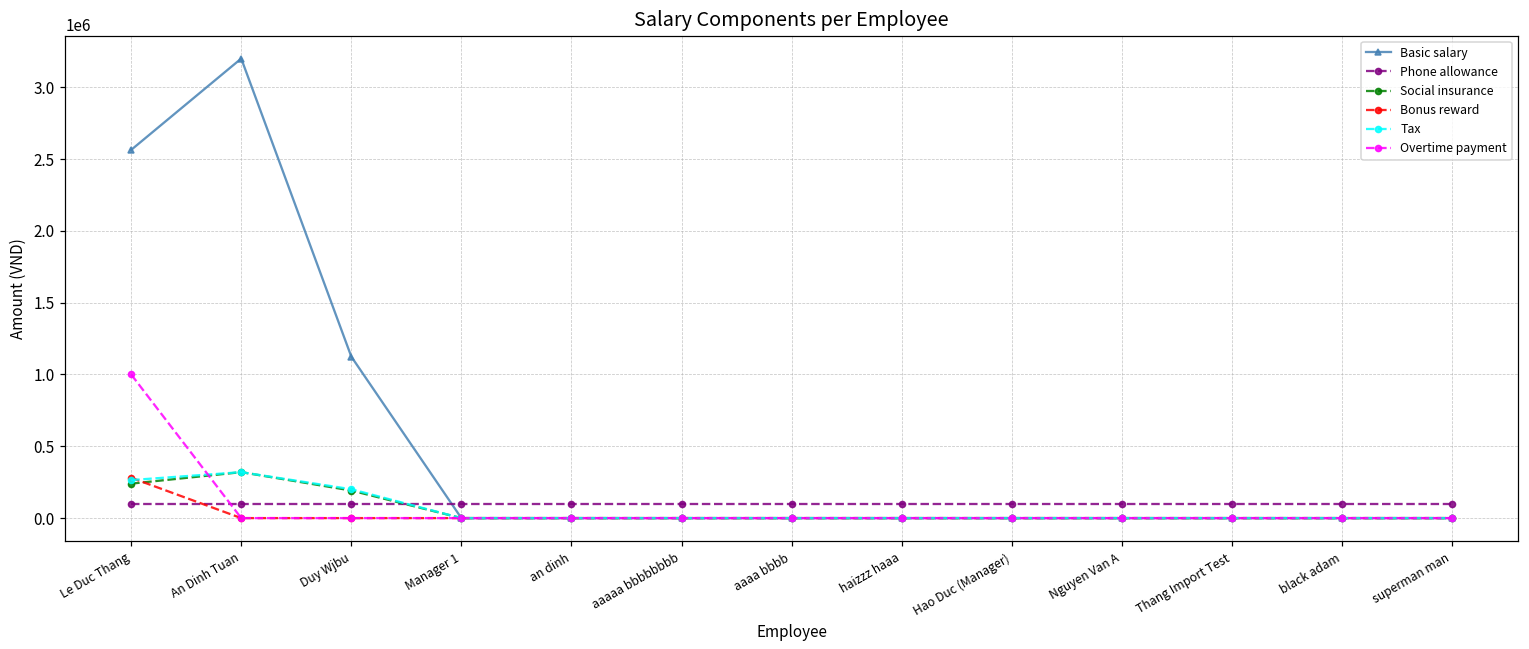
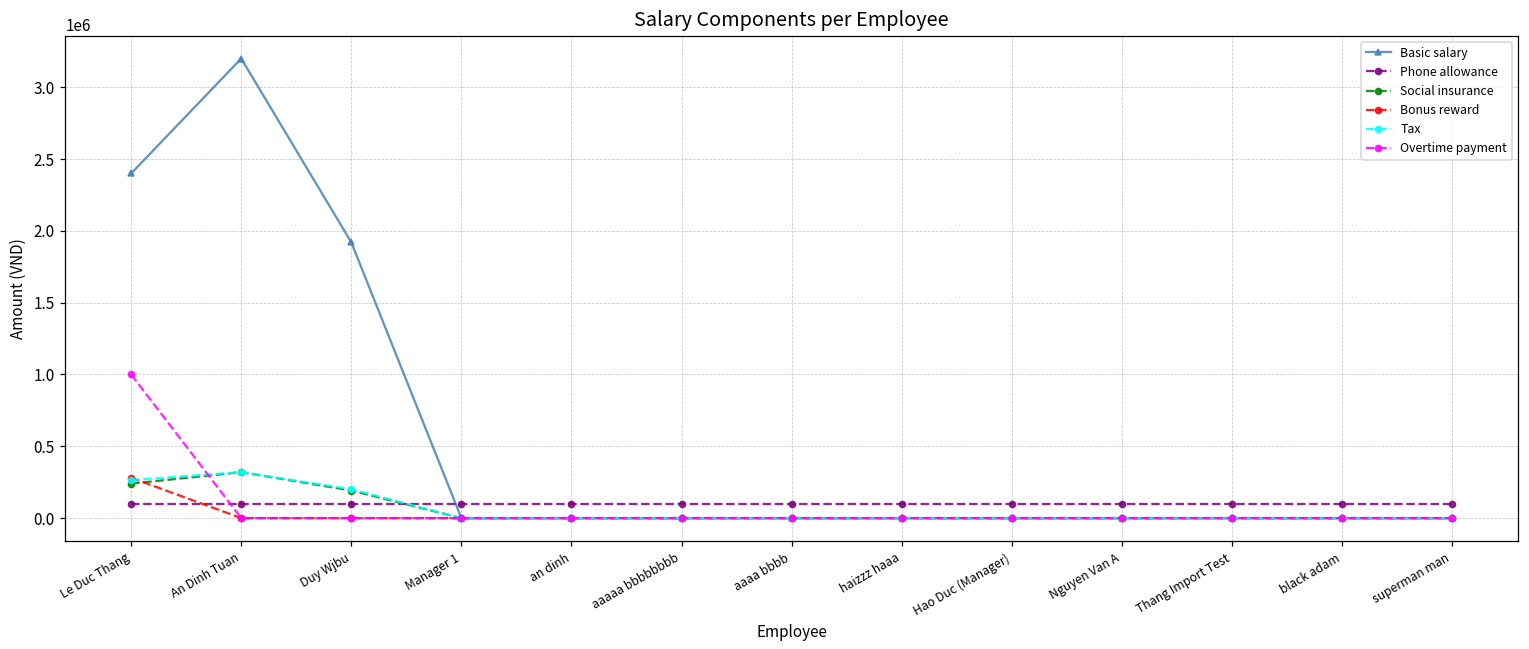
Basic salary, Le Duc Thang: 2560000 -> 2400000
Basic salary, Duy Wjbu: 1120000 -> 1920000
